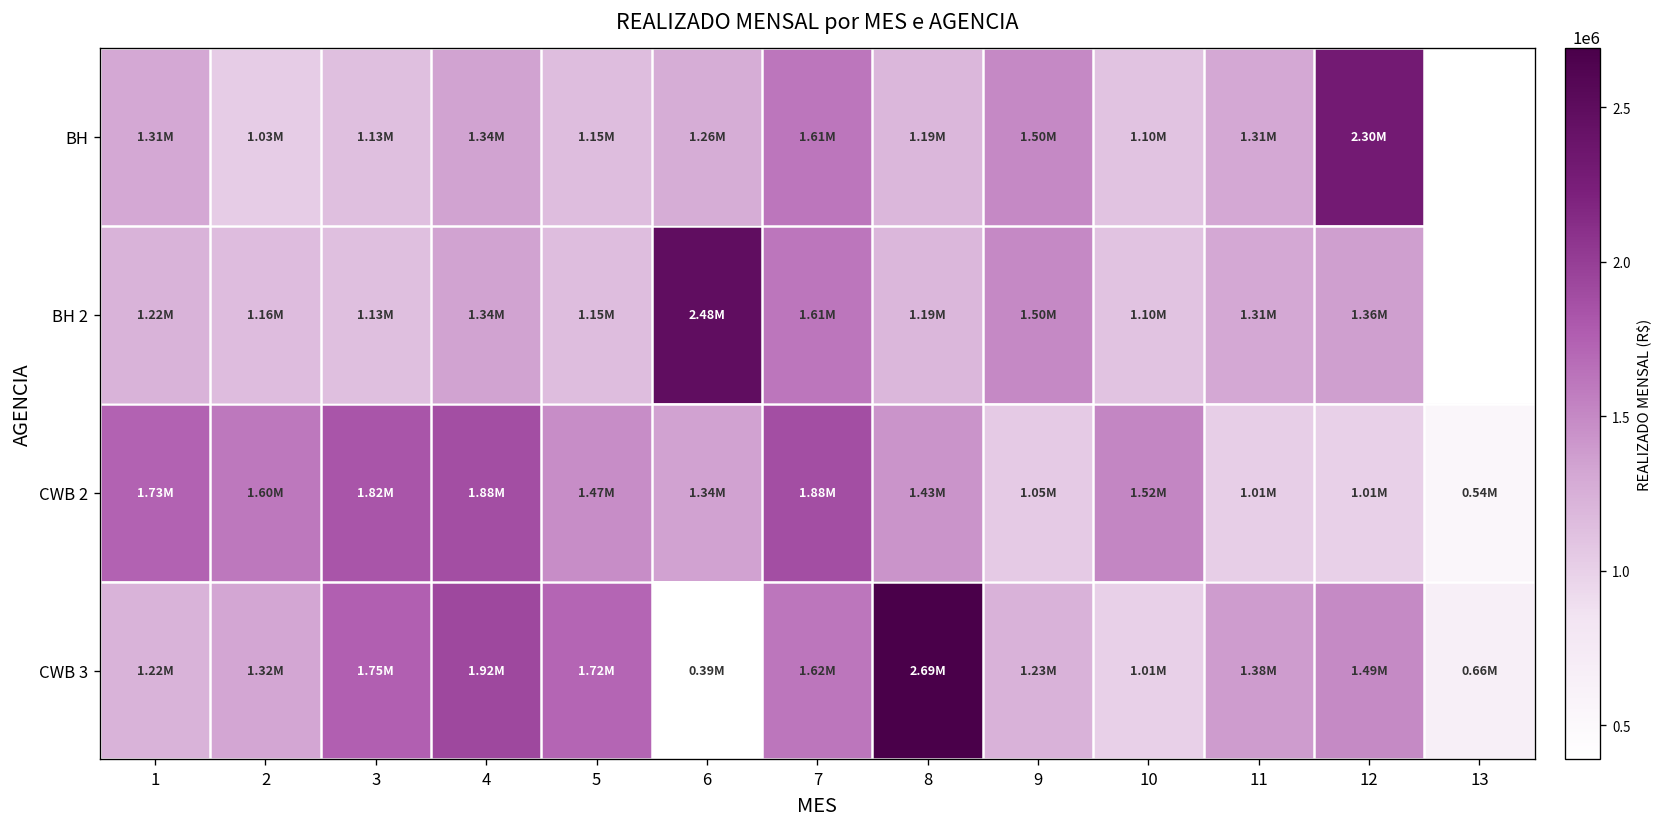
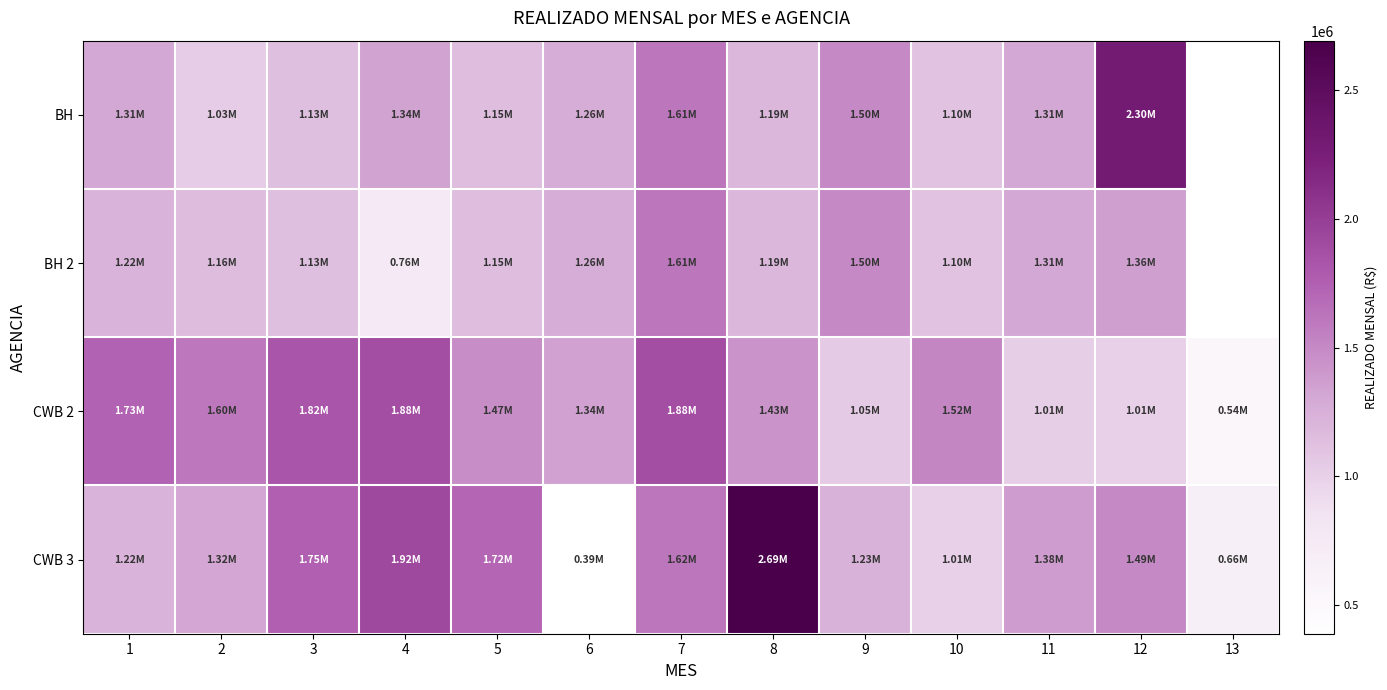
BH 2, 4: 1.34M -> 0.76M
BH 2, 6: 2.48M -> 1.26M
